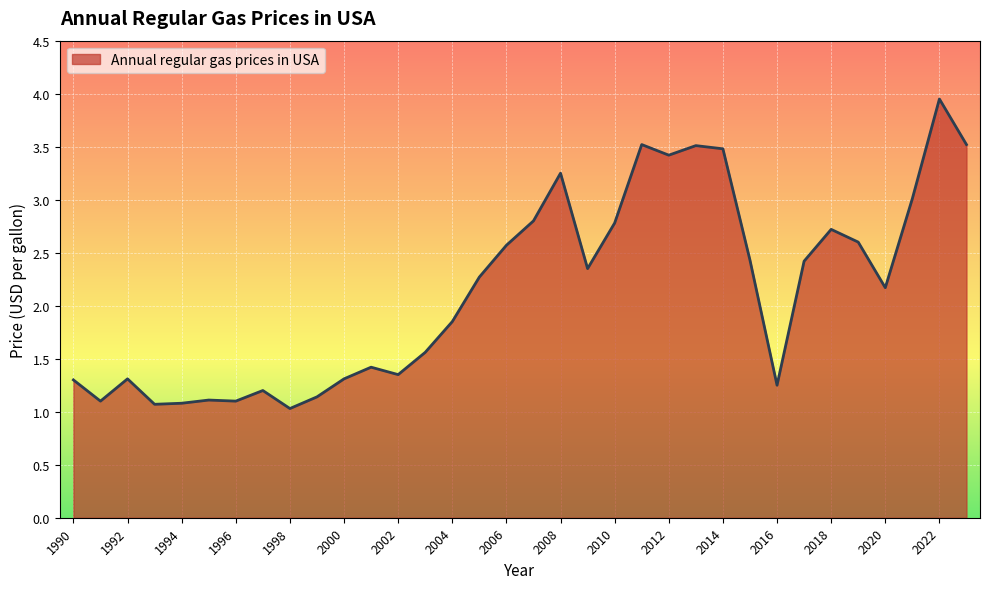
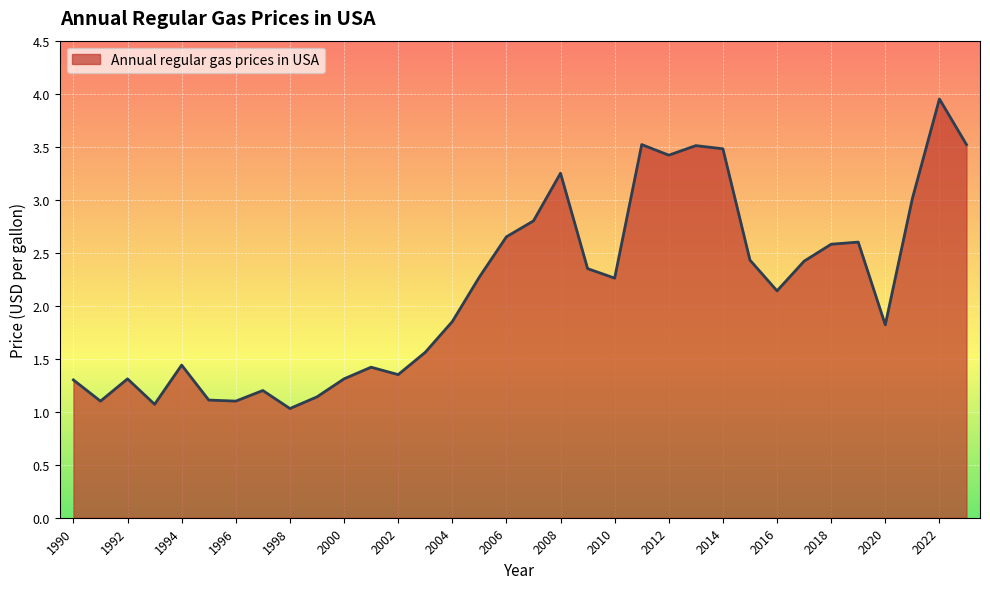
1994: 1.08 -> 1.44
2006: 2.57 -> 2.65
2010: 2.78 -> 2.26
2016: 1.25 -> 2.14
2018: 2.72 -> 2.58
2020: 2.17 -> 1.82
